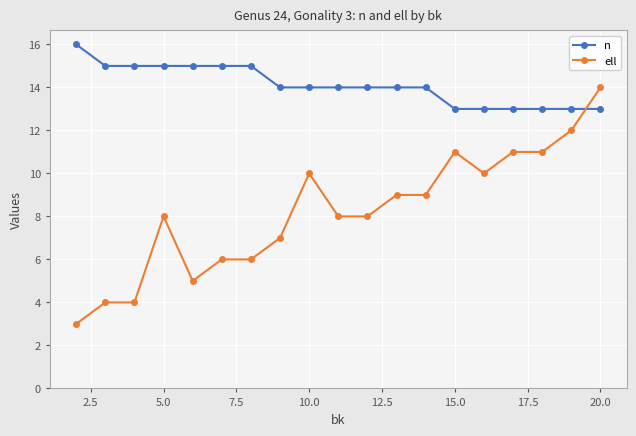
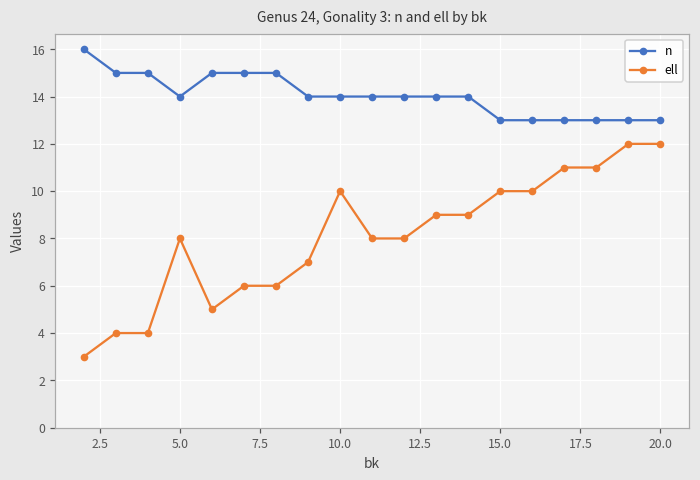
n, 5.0: 15 -> 14
ell, 15.0: 11 -> 10
ell, 20.0: 14 -> 12
